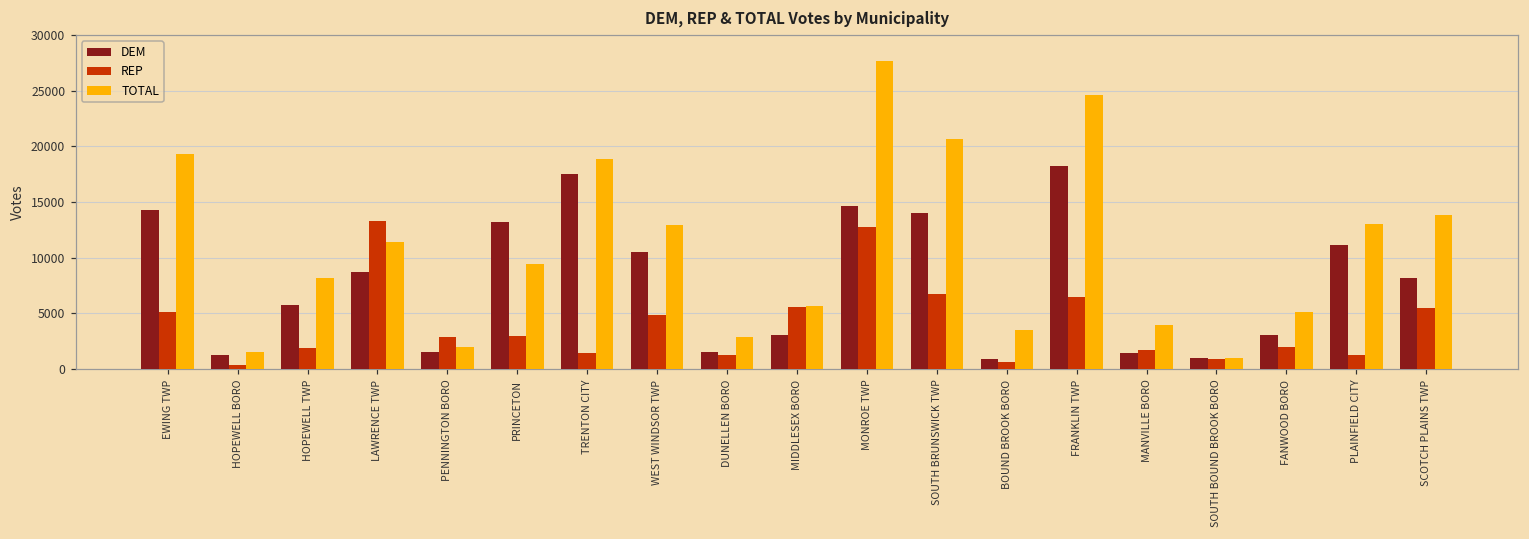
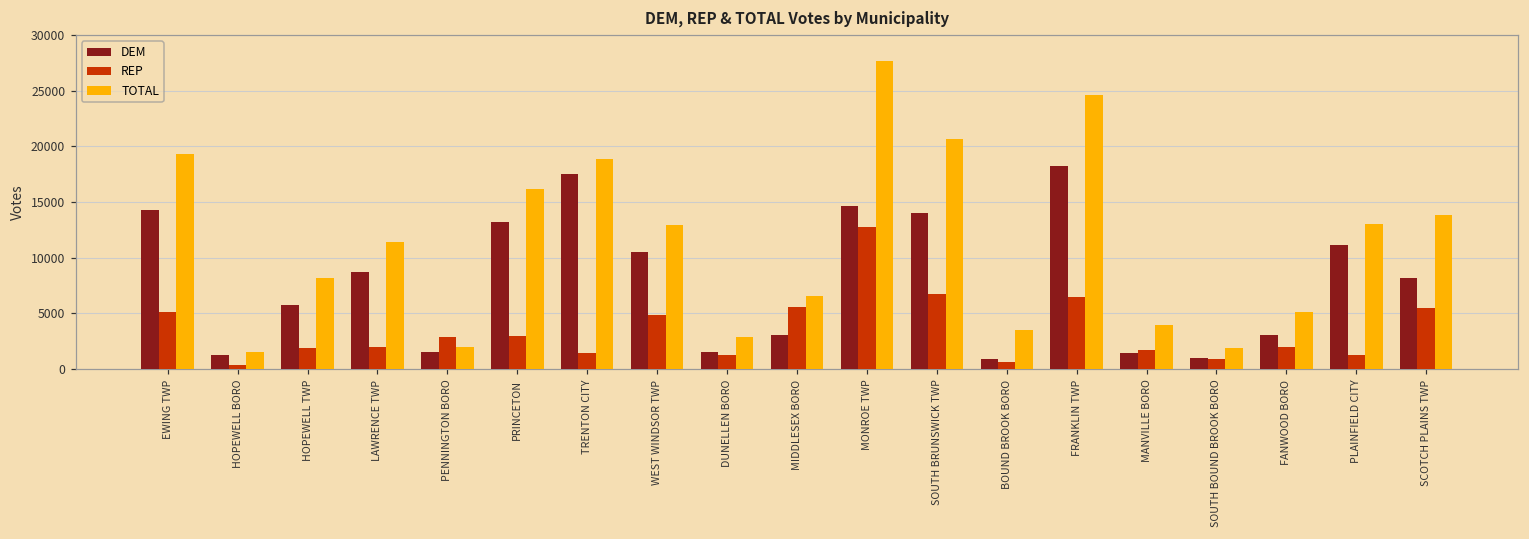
REP, LAWRENCE TWP: 13300 -> 2000
TOTAL, PRINCETON: 9500 -> 16100
TOTAL, MIDDLESEX BORO: 5600 -> 6500
TOTAL, SOUTH BOUND BROOK BORO: 900 -> 1900
